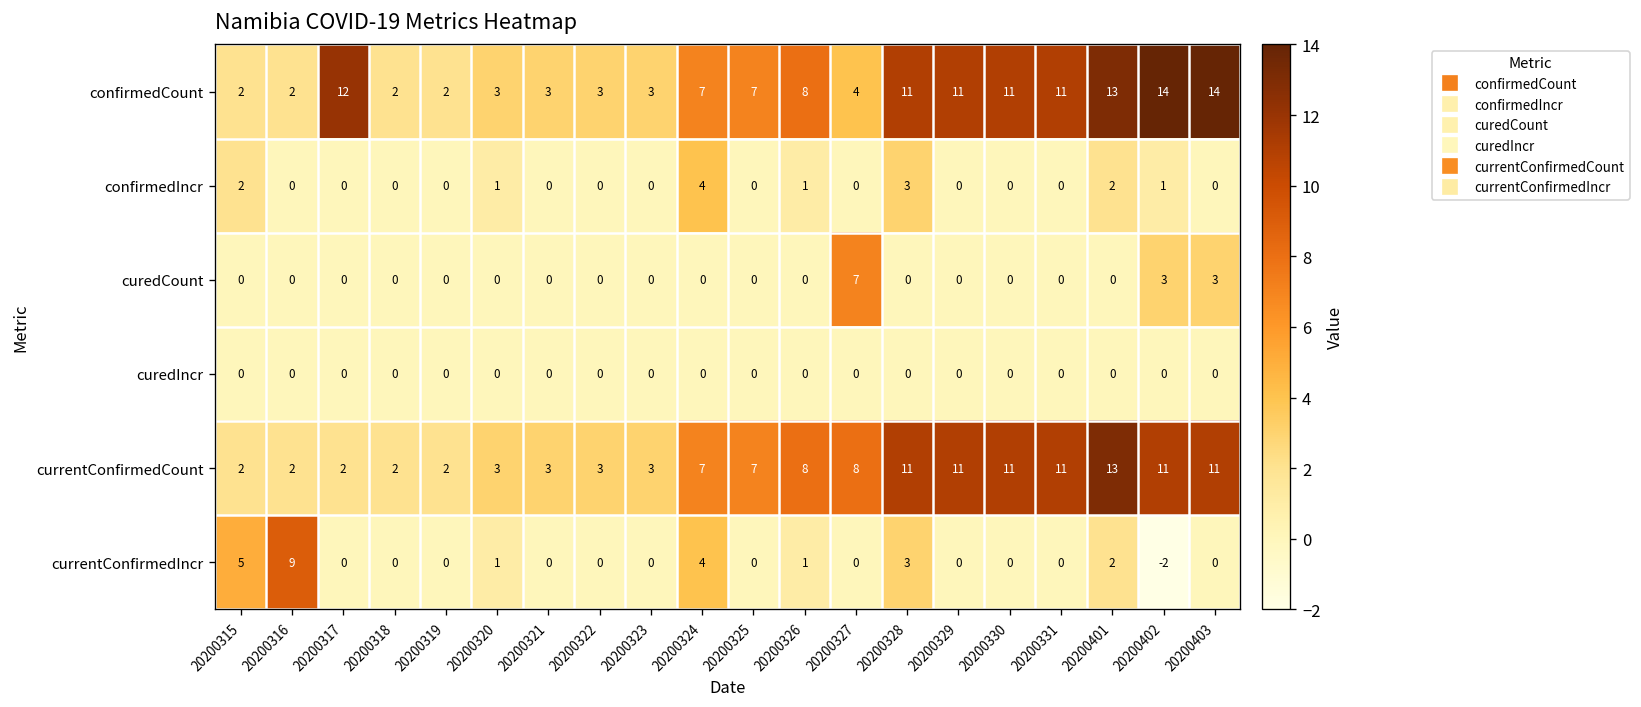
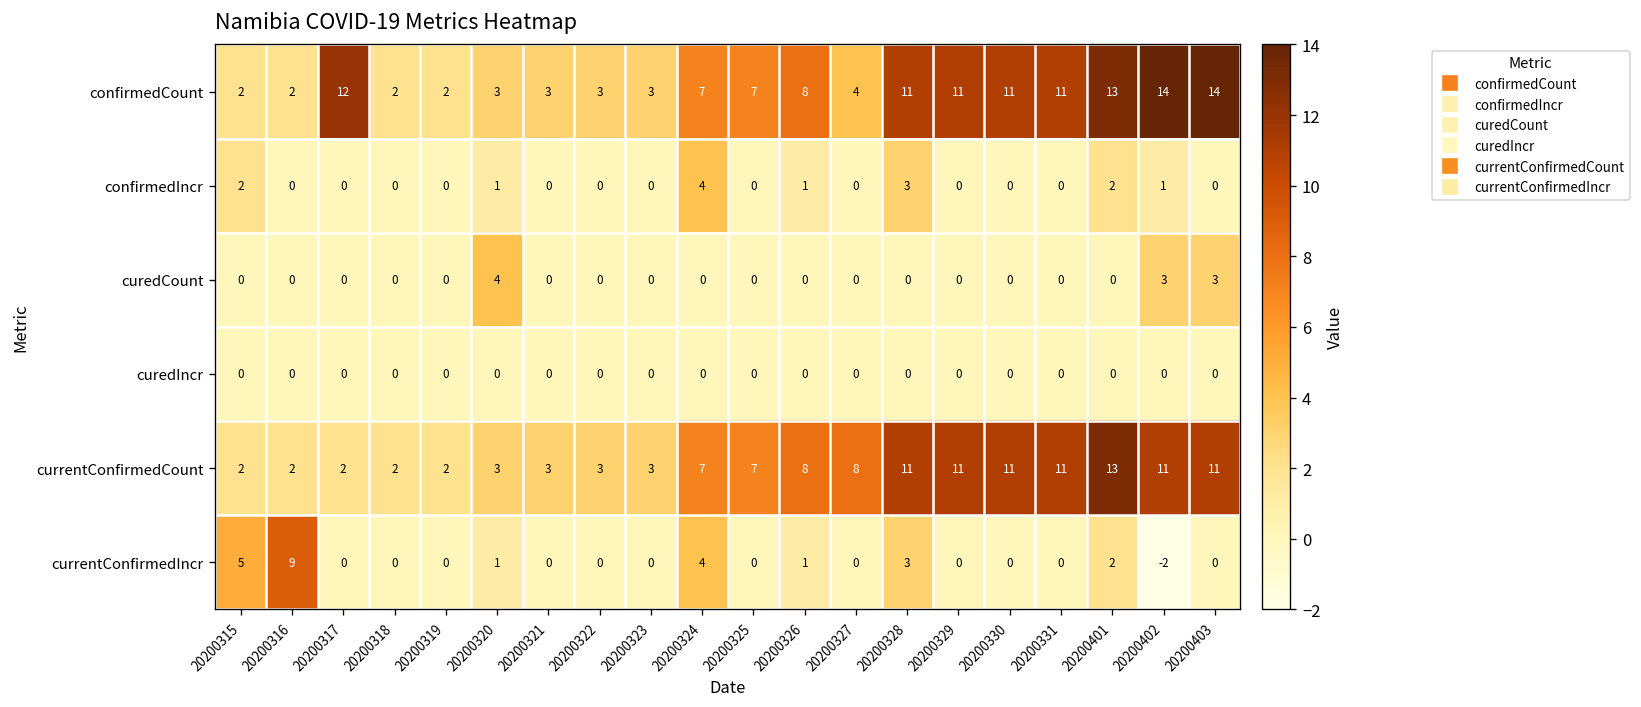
curedCount, 20200320: 0 -> 4
curedCount, 20200327: 7 -> 0
